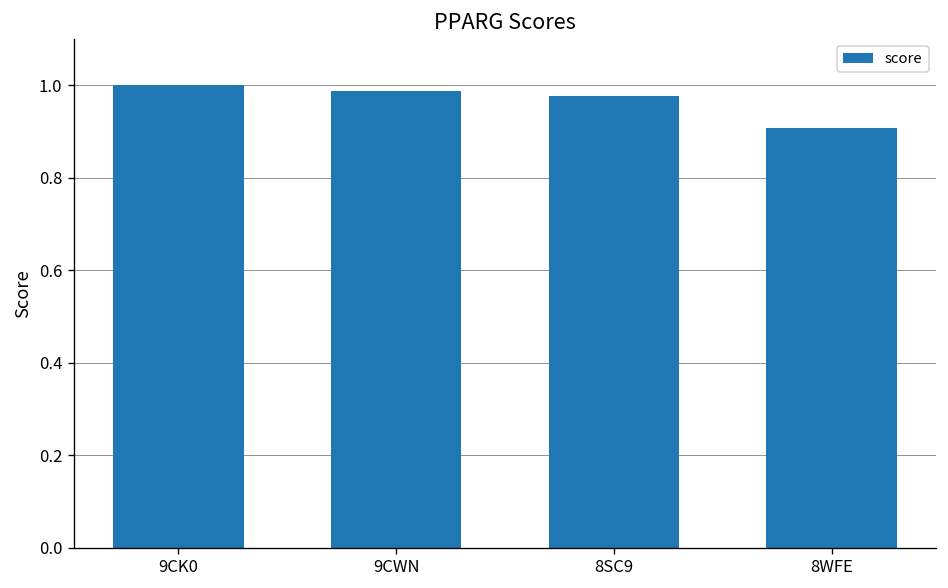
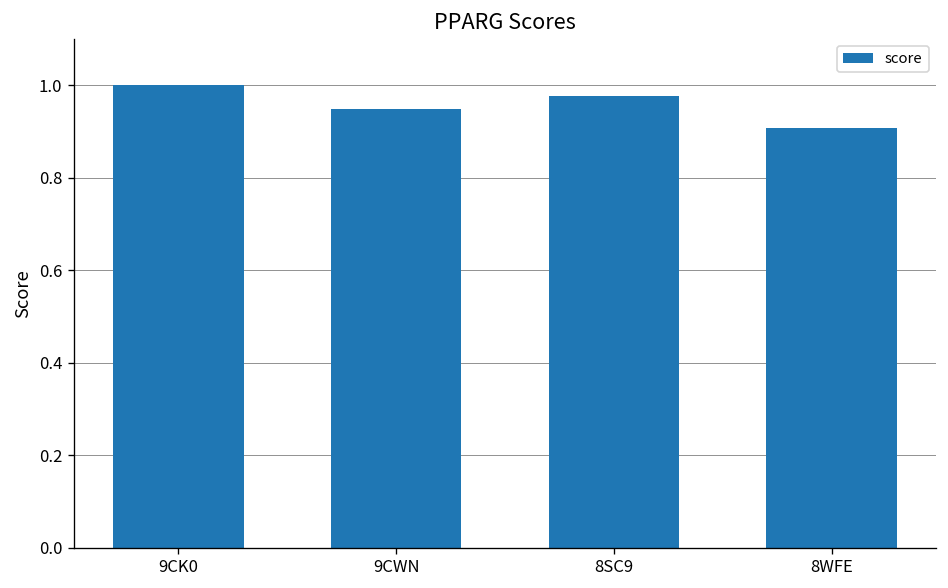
9CWN: 0.99 -> 0.95
